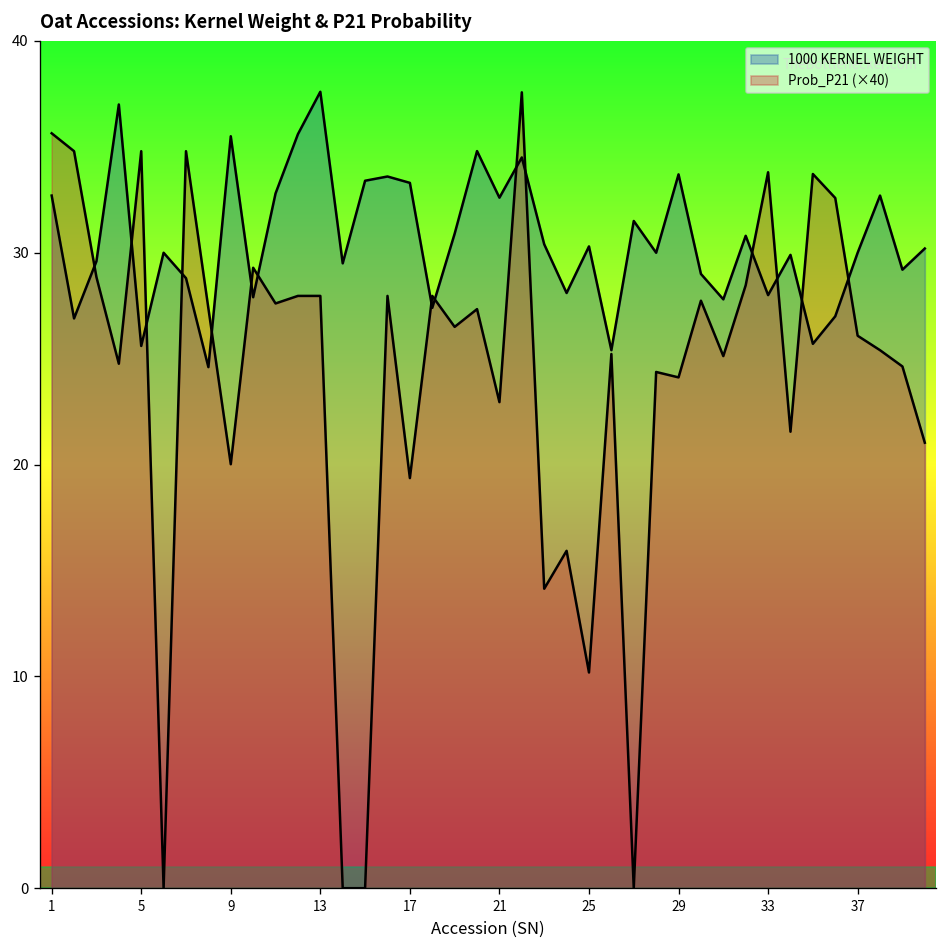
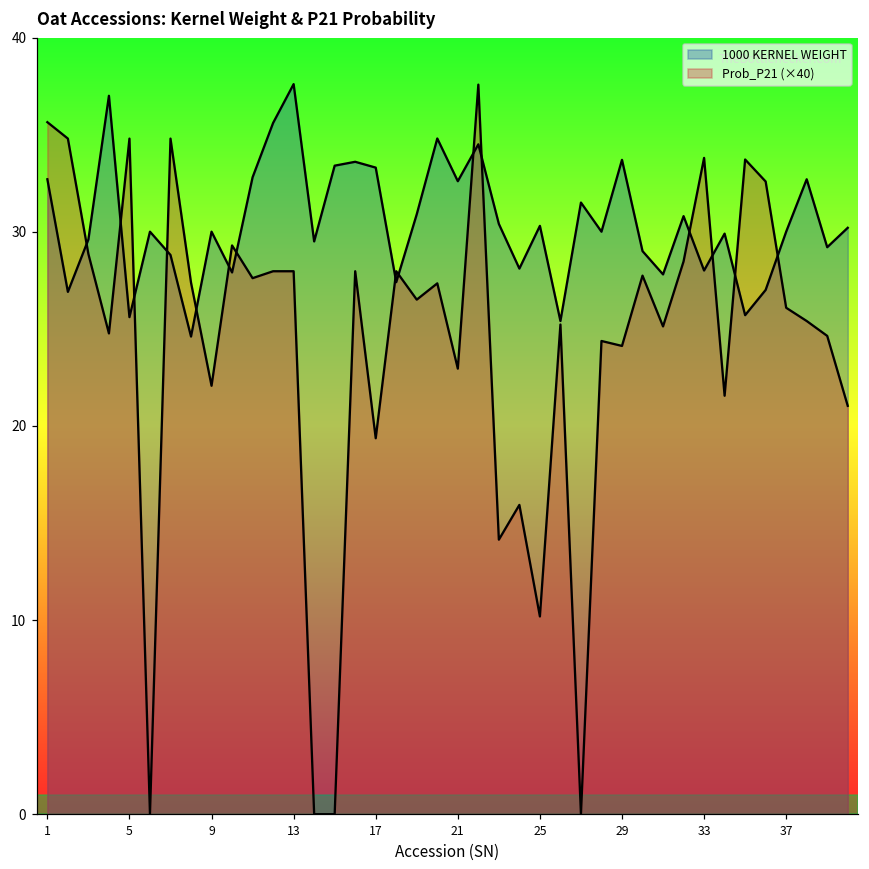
1000 KERNEL WEIGHT, 9: 35.5 -> 30.0
Prob_P21 (×40), 9: 20.0 -> 22.1
